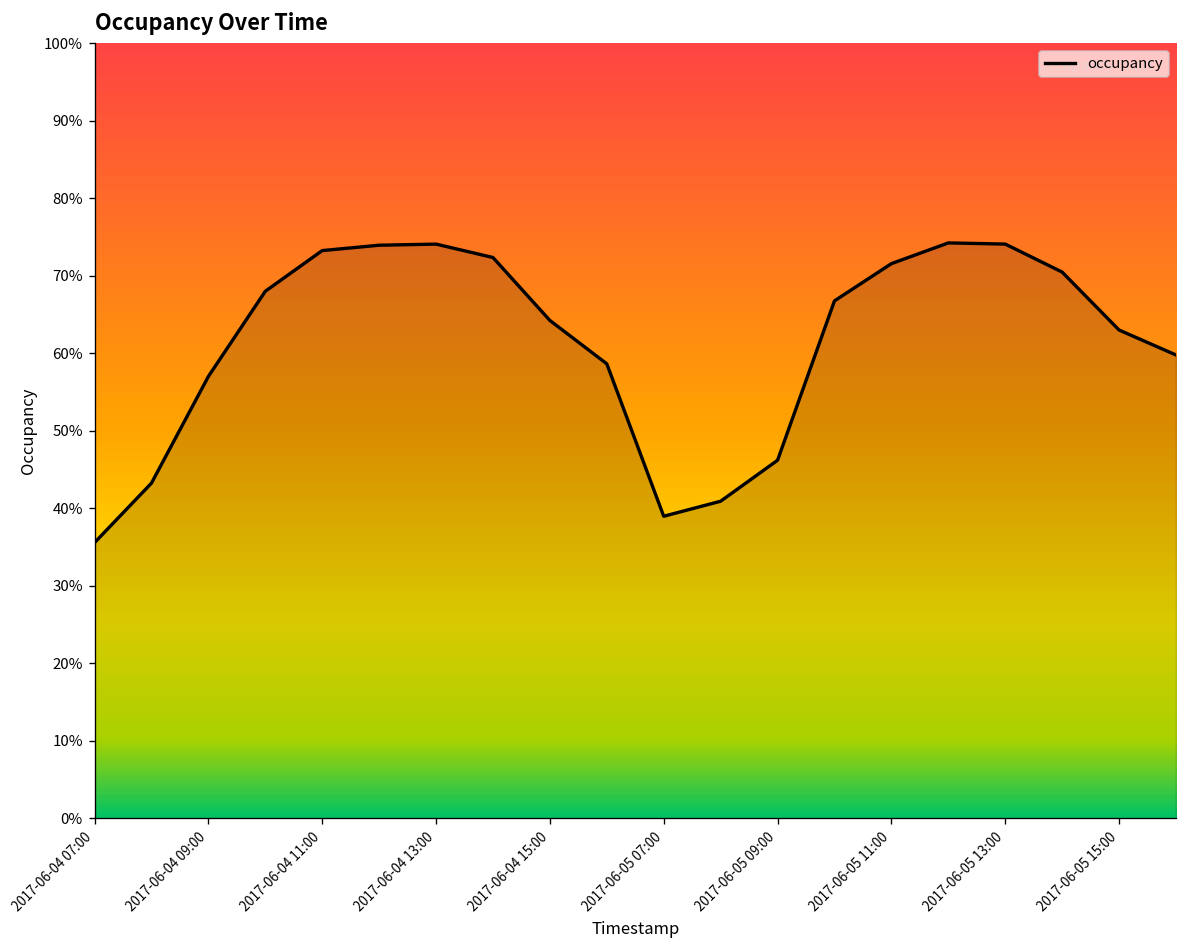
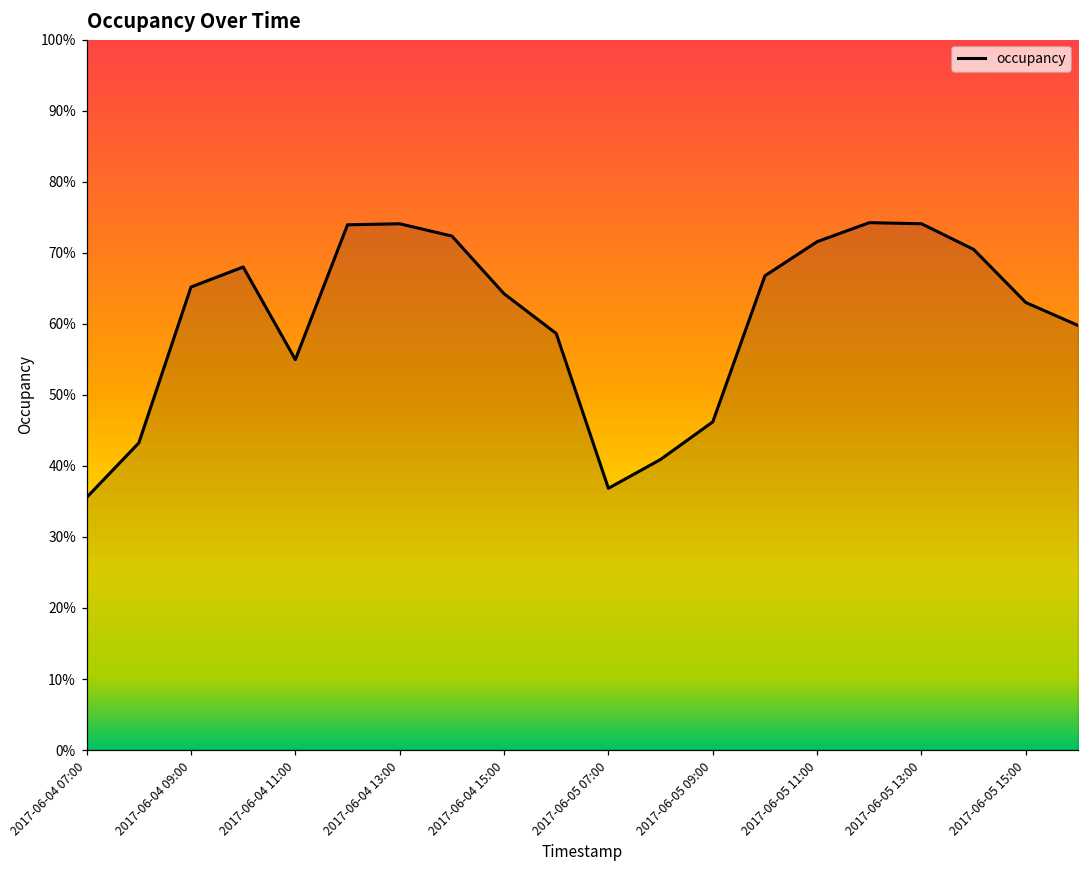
2017-06-04 09:00: 57% -> 65%
2017-06-04 11:00: 73% -> 55%
2017-06-05 07:00: 39% -> 37%
